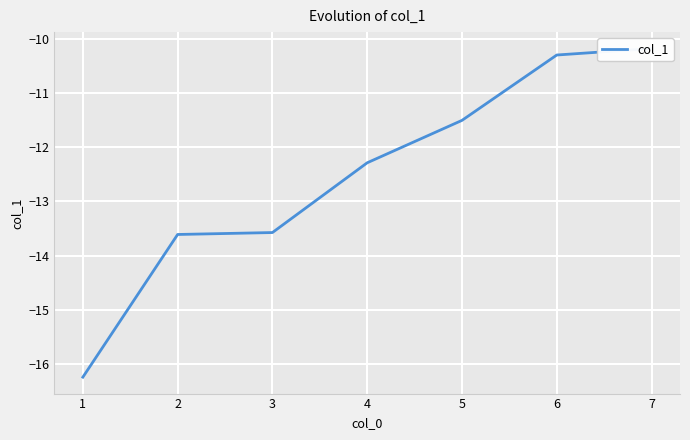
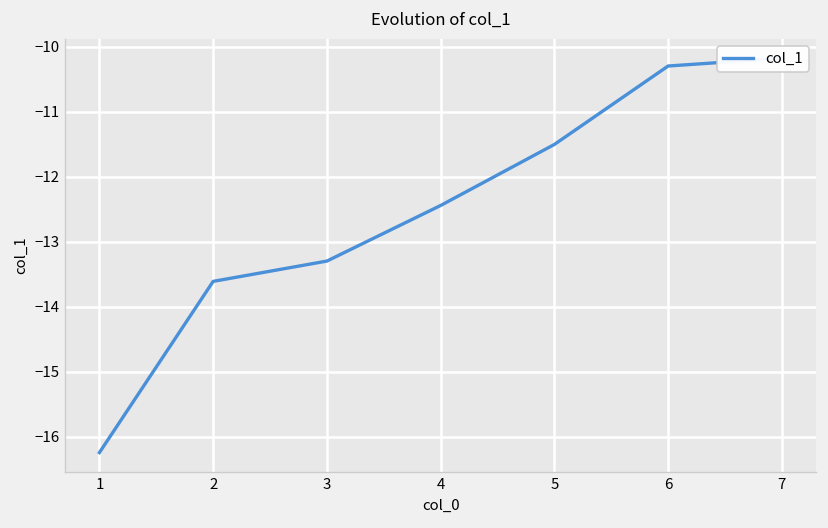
3: -13.6 -> -13.3
4: -12.3 -> -12.4
